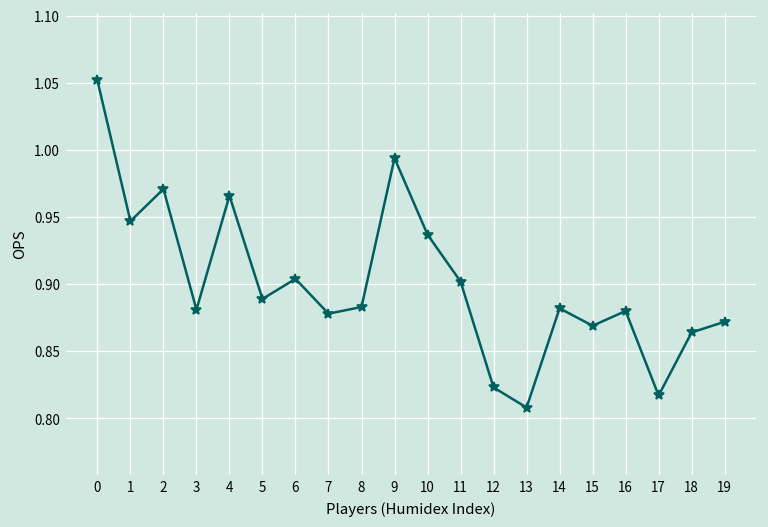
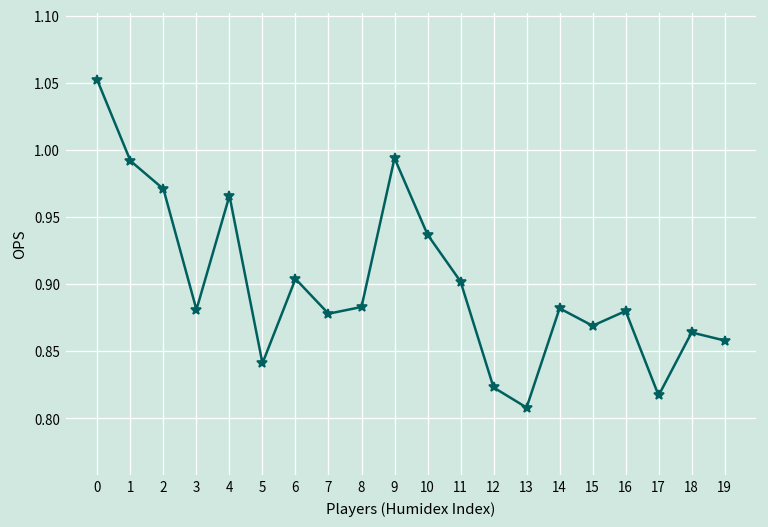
1: 0.947 -> 0.992
5: 0.889 -> 0.841
19: 0.872 -> 0.858
